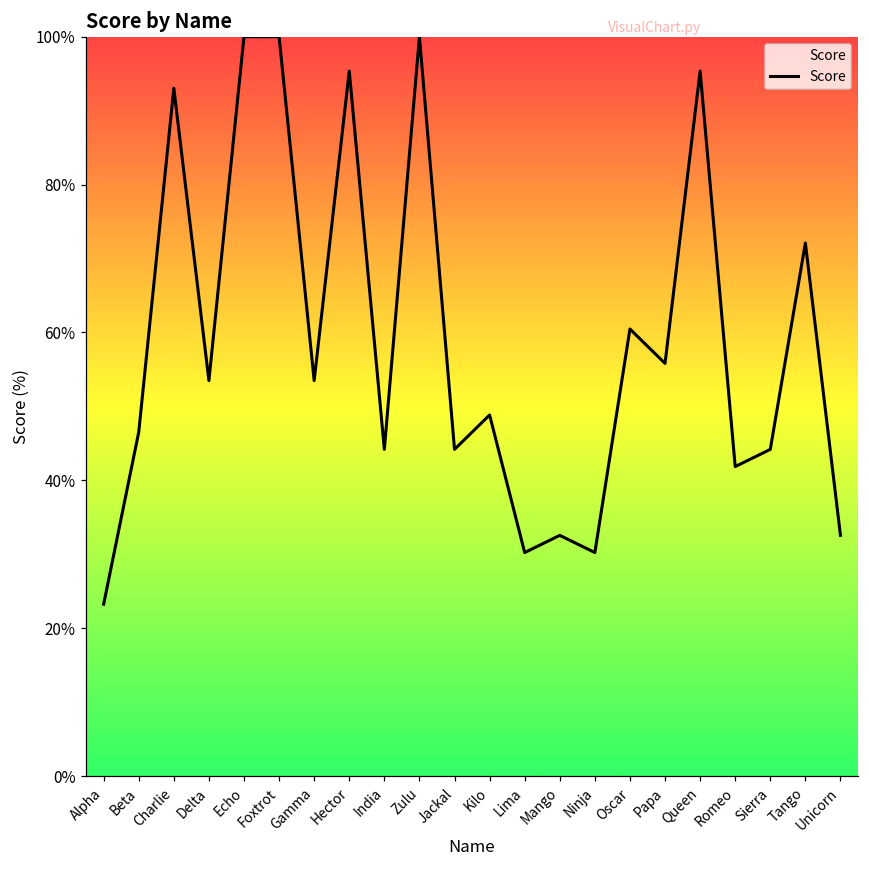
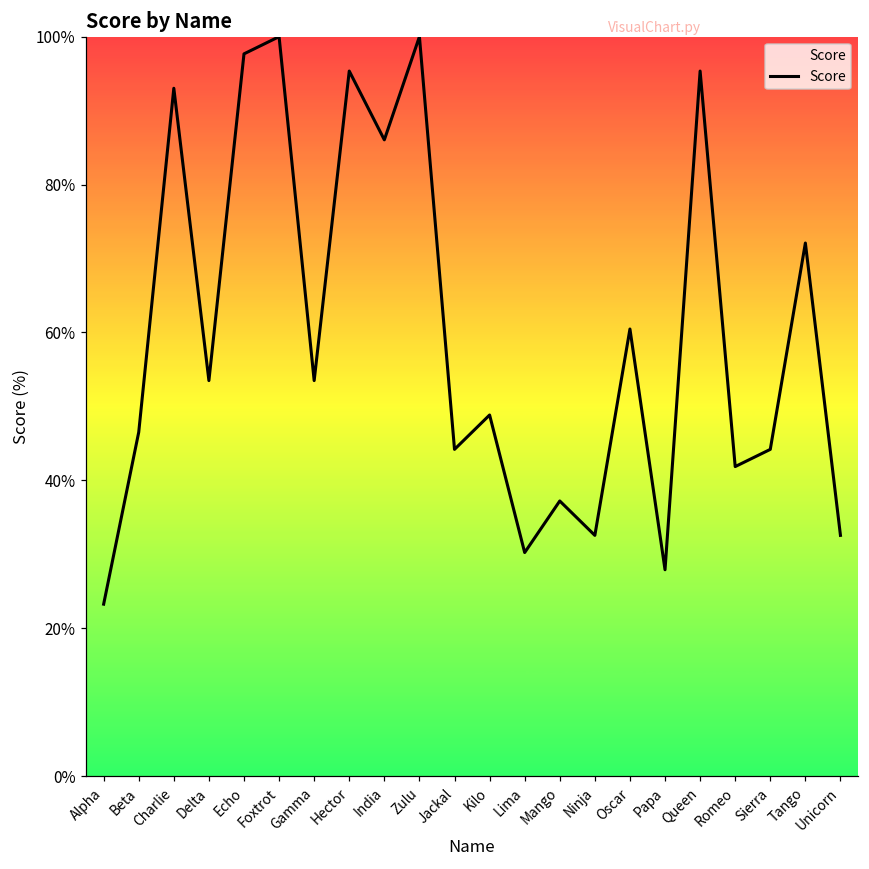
Echo: 100% -> 98%
India: 44% -> 86%
Mango: 33% -> 37%
Ninja: 30% -> 33%
Papa: 56% -> 28%
